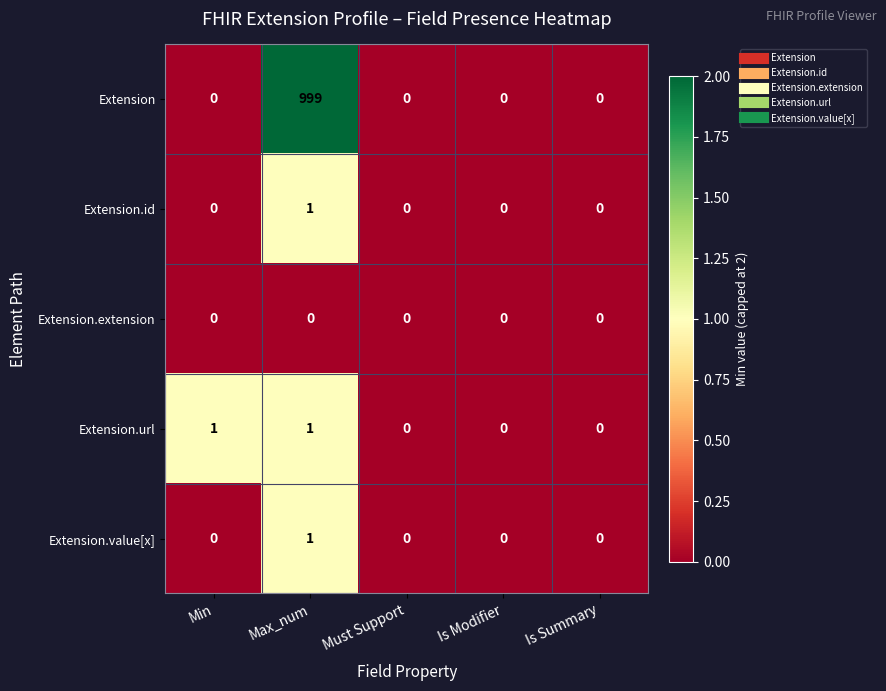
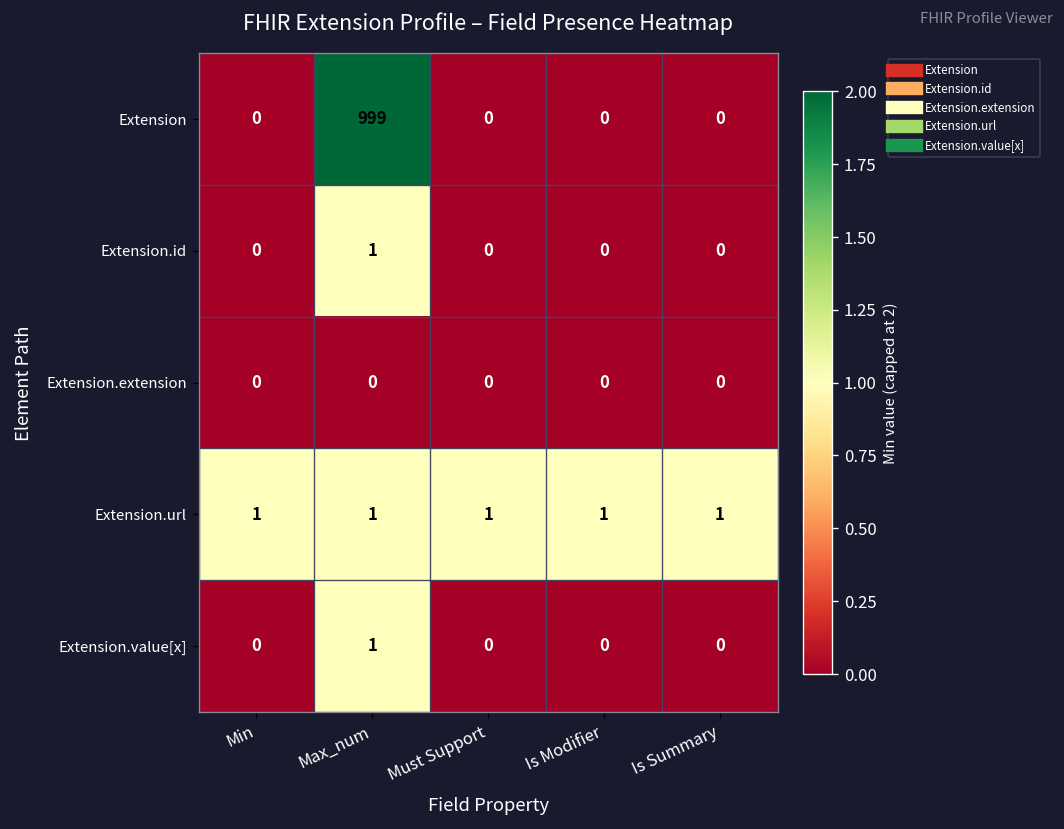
Extension.url, Must Support: 0 -> 1
Extension.url, Is Modifier: 0 -> 1
Extension.url, Is Summary: 0 -> 1
